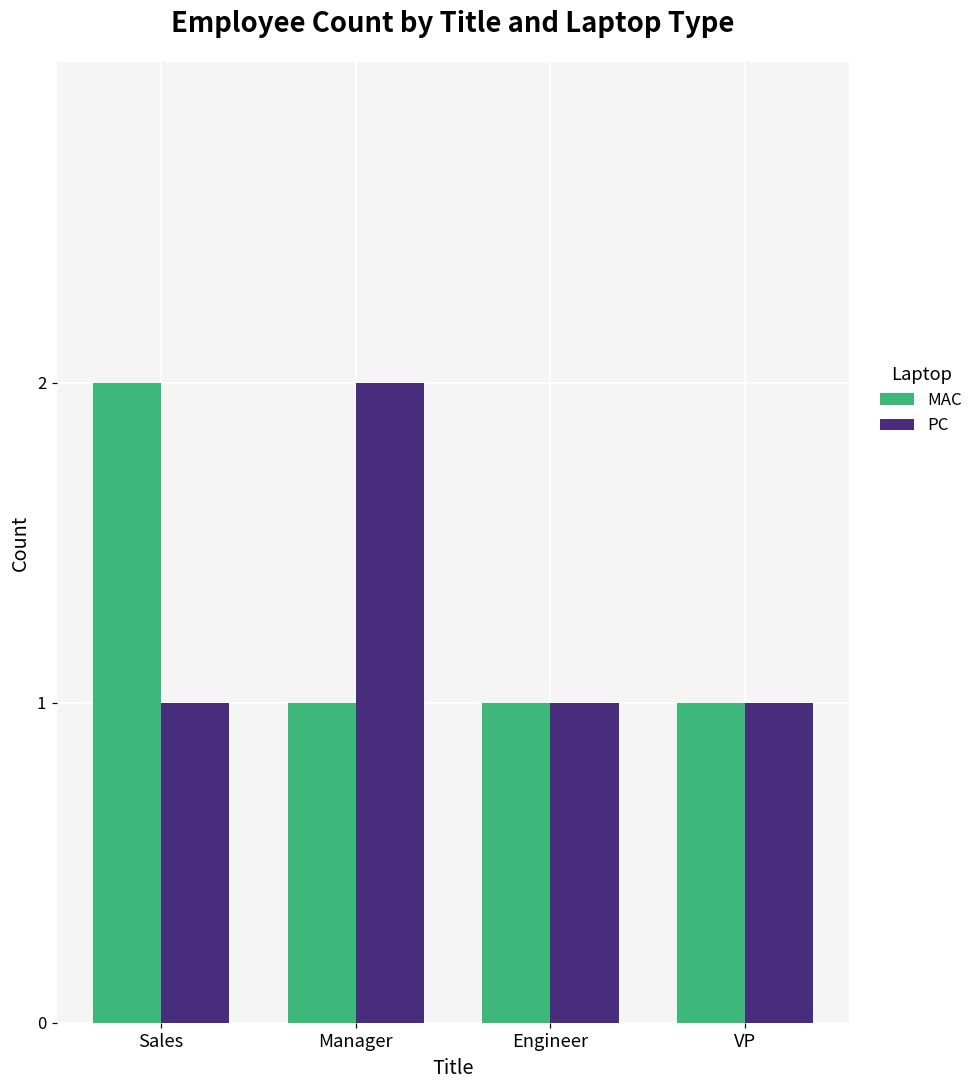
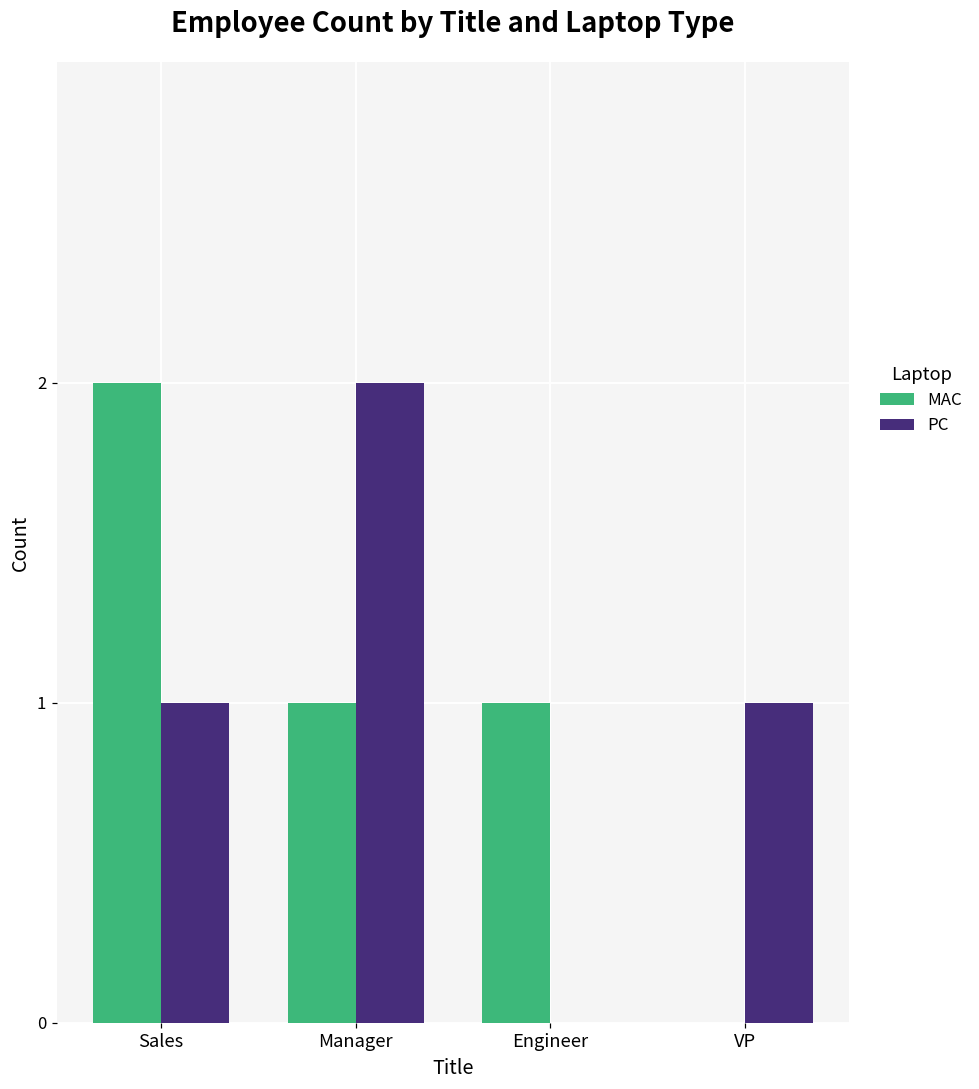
PC, Engineer: 1 -> 0
MAC, VP: 1 -> 0
